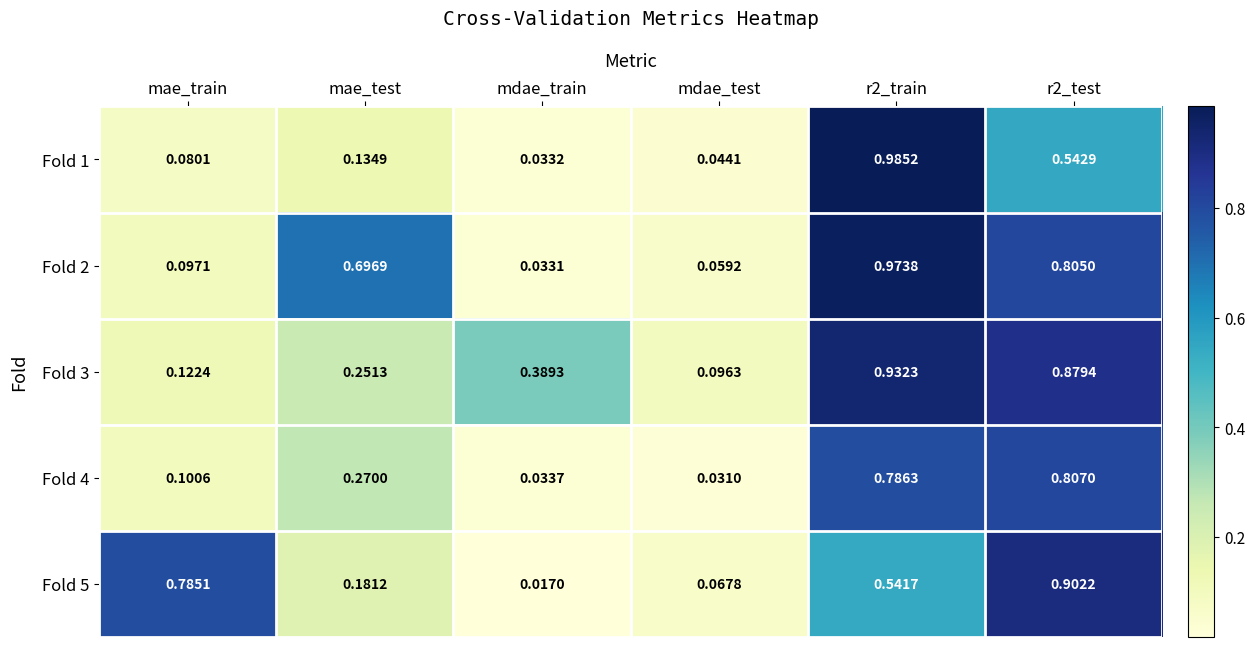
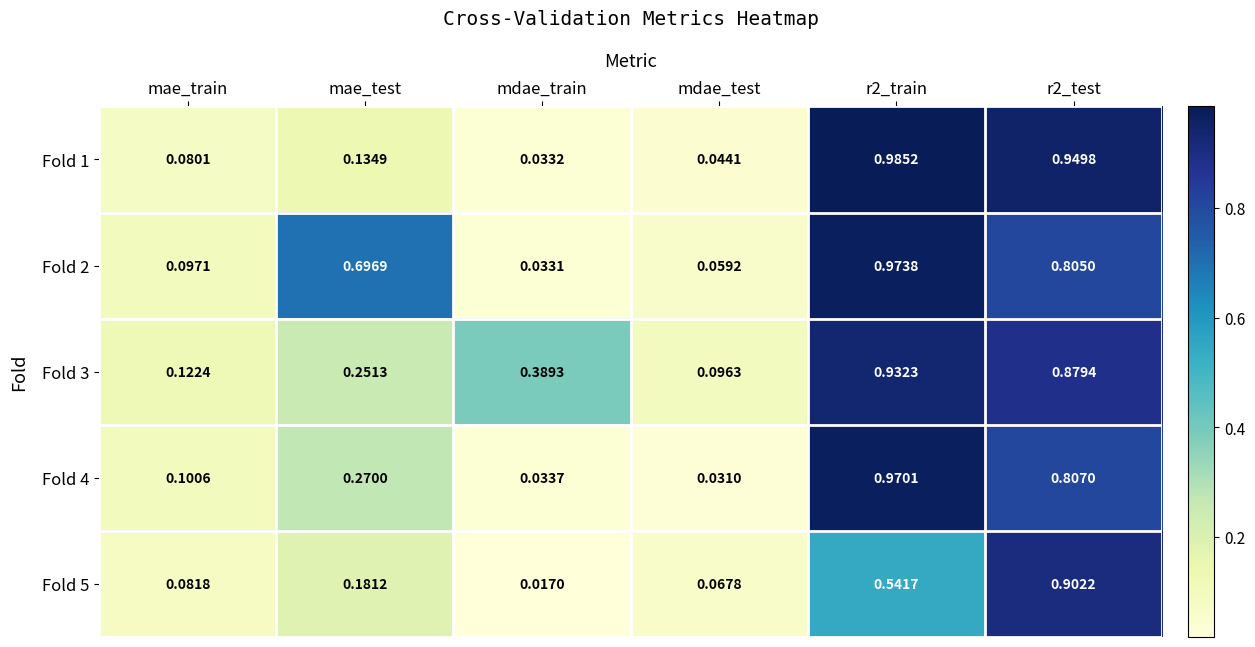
Fold 1, r2_test: 0.5429 -> 0.9498
Fold 4, r2_train: 0.7863 -> 0.9701
Fold 5, mae_train: 0.7851 -> 0.0818
